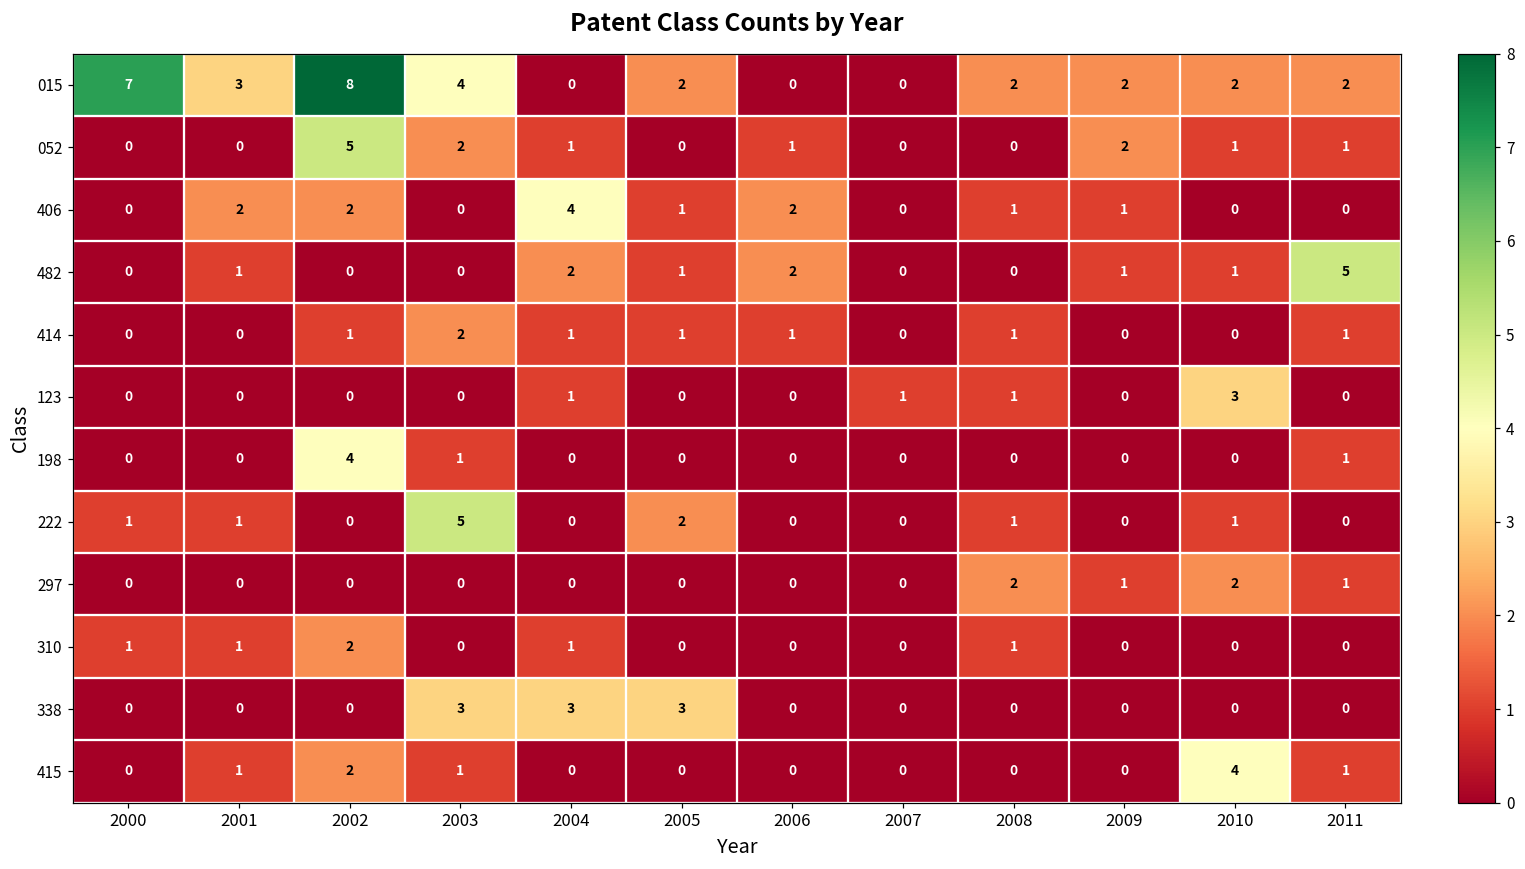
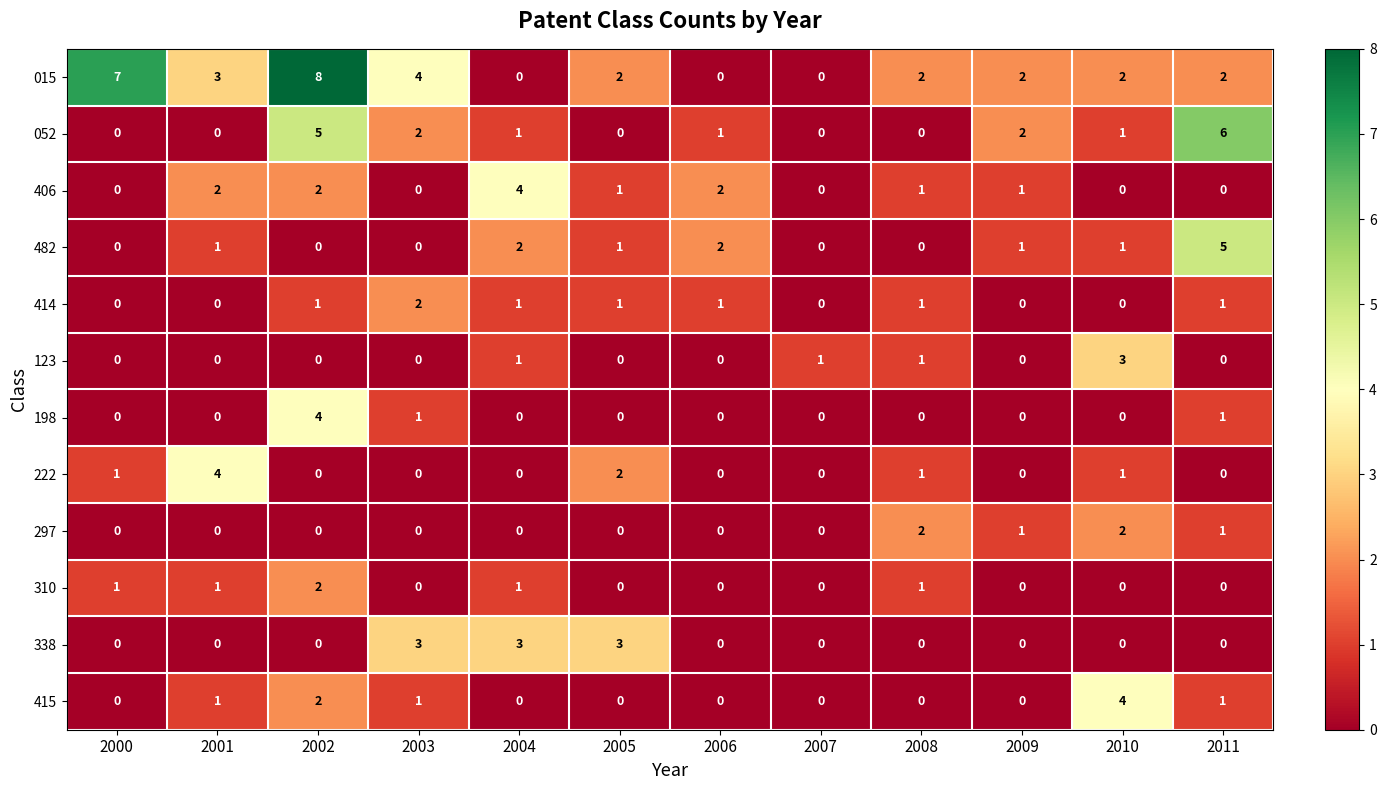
052, 2011: 1 -> 6
222, 2001: 1 -> 4
222, 2003: 5 -> 0
